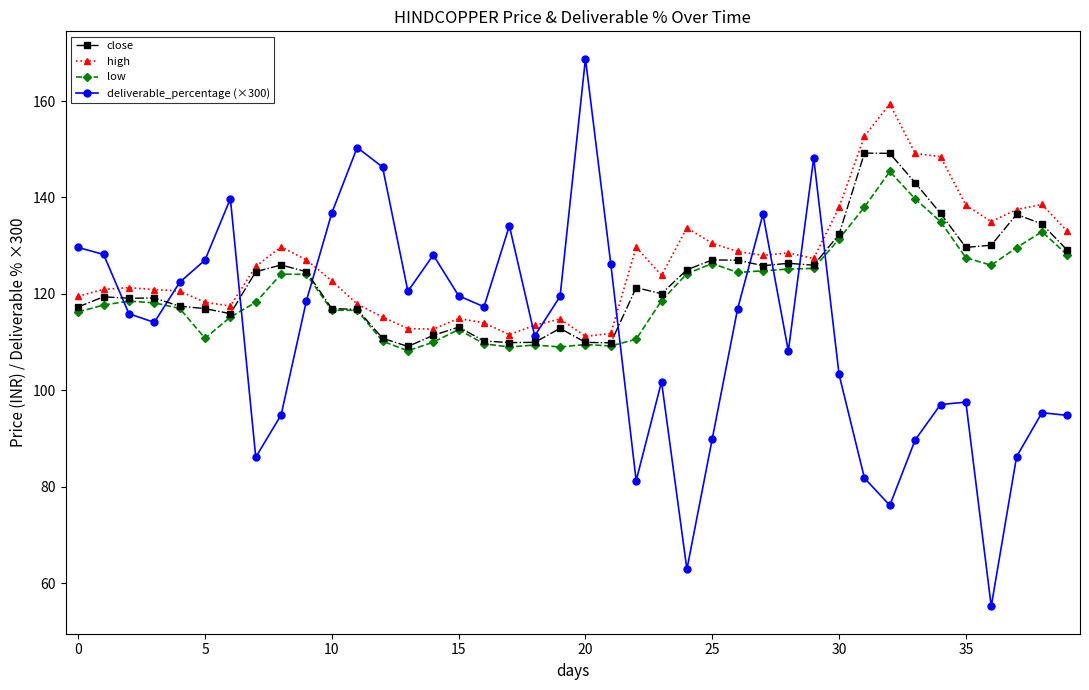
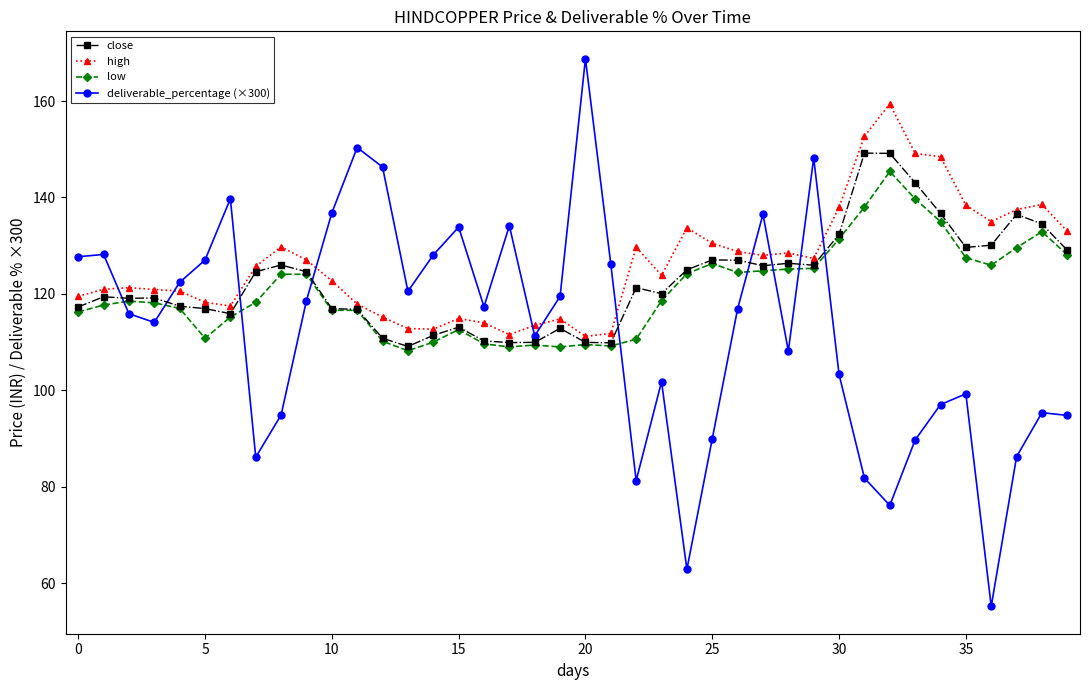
deliverable_percentage (×300), 0: 130 -> 128
deliverable_percentage (×300), 15: 120 -> 134
deliverable_percentage (×300), 35: 98 -> 99
